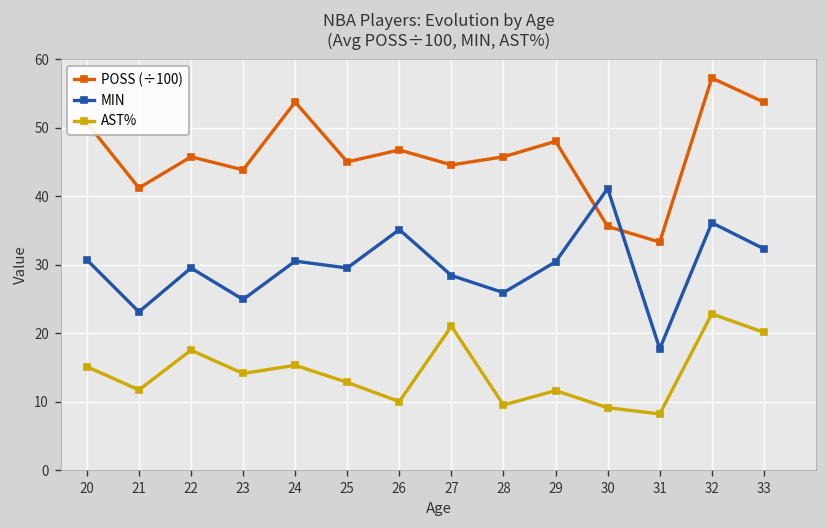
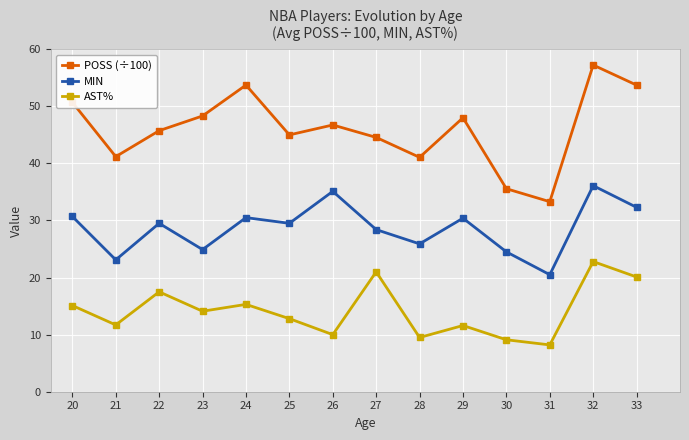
POSS (÷100), 23: 44 -> 48
POSS (÷100), 28: 46 -> 41
MIN, 30: 41 -> 25
MIN, 31: 18 -> 21
